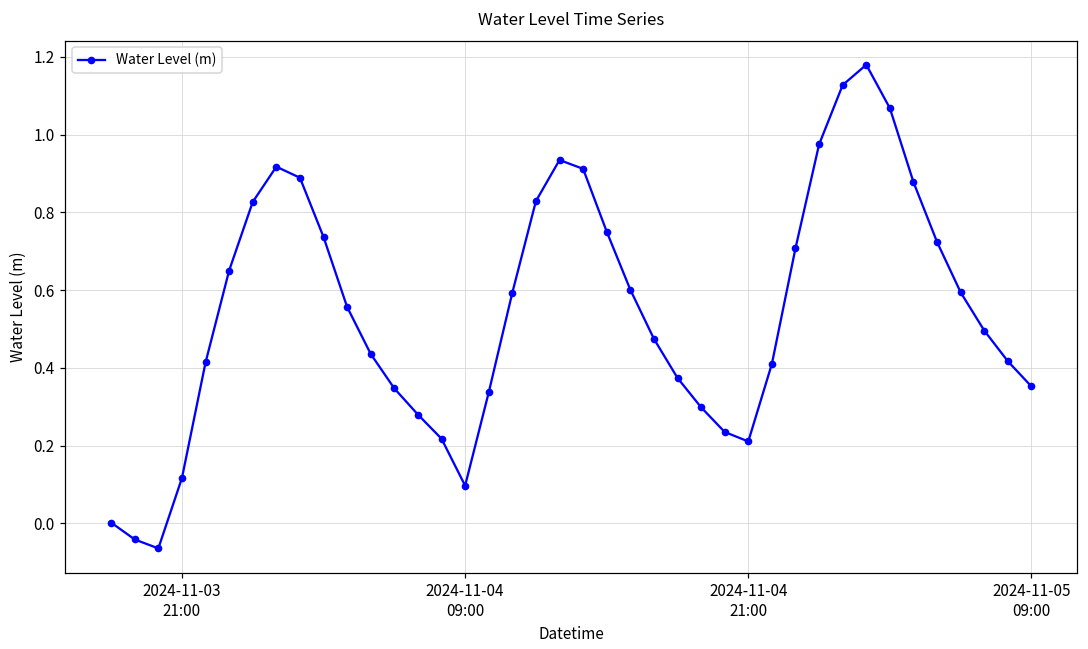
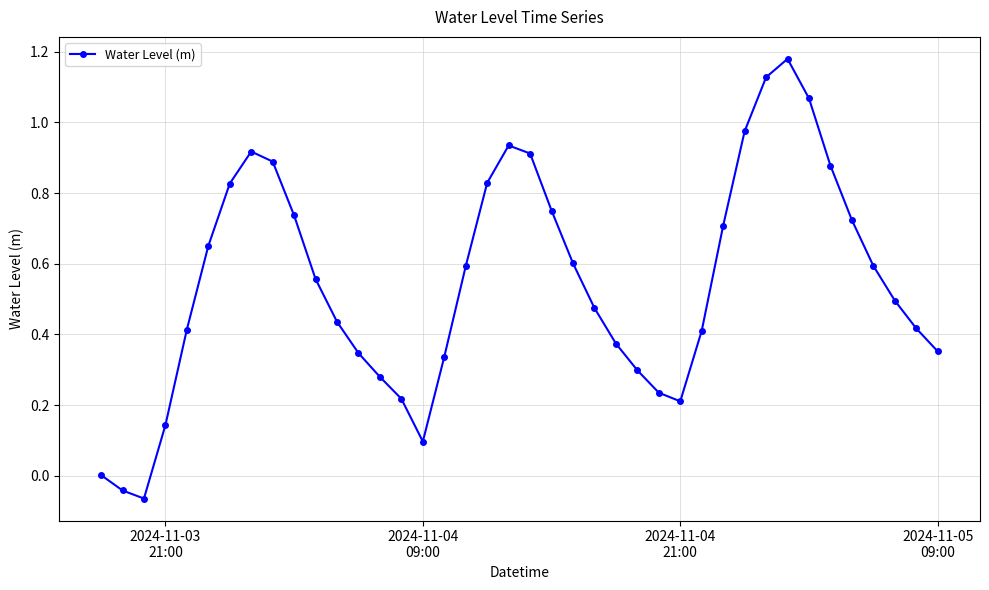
2024-11-03 21:00: 0.12 -> 0.14
